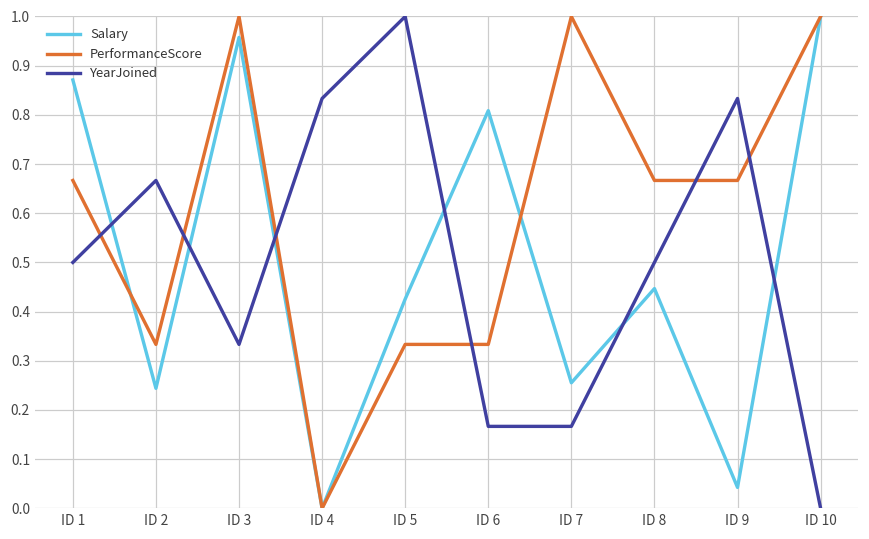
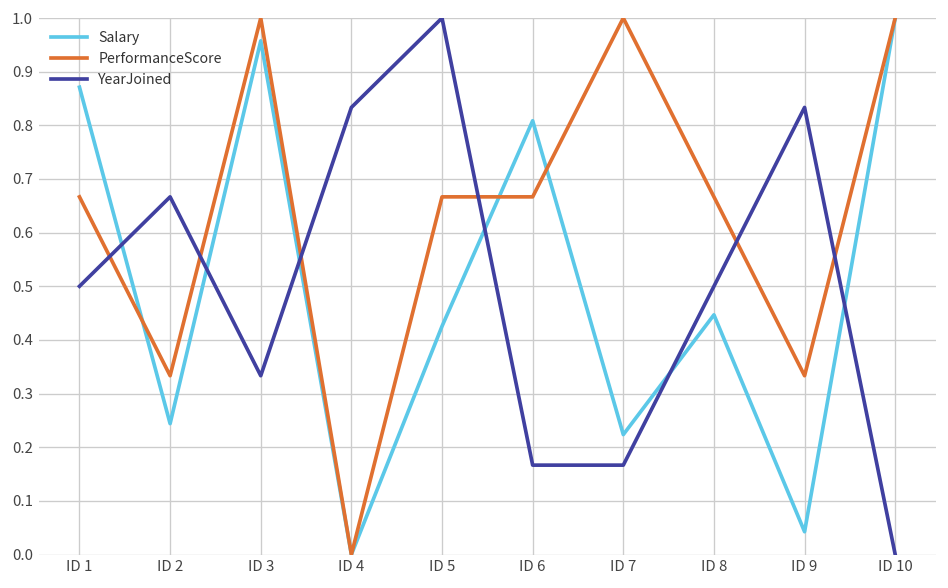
PerformanceScore, ID 5: 0.33 -> 0.67
PerformanceScore, ID 6: 0.33 -> 0.67
Salary, ID 7: 0.26 -> 0.22
PerformanceScore, ID 9: 0.67 -> 0.33
